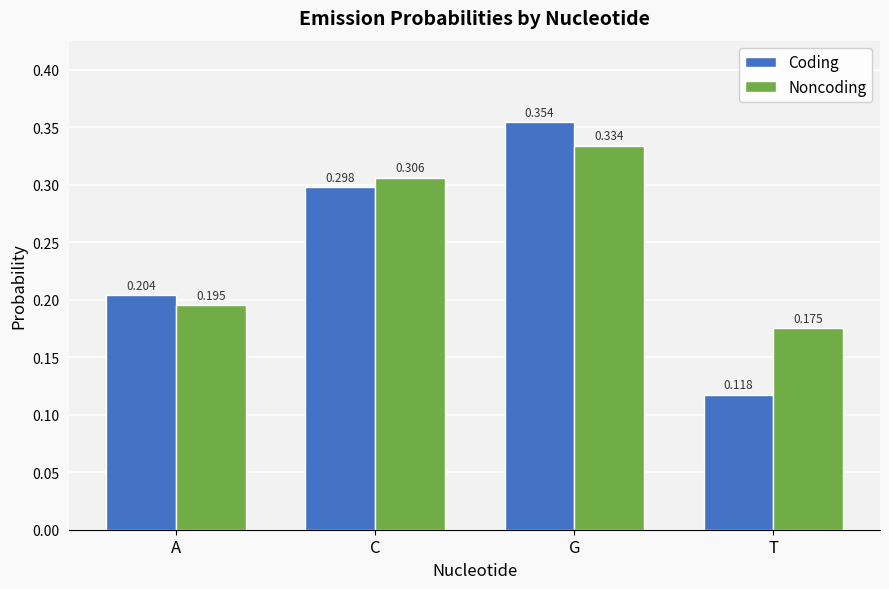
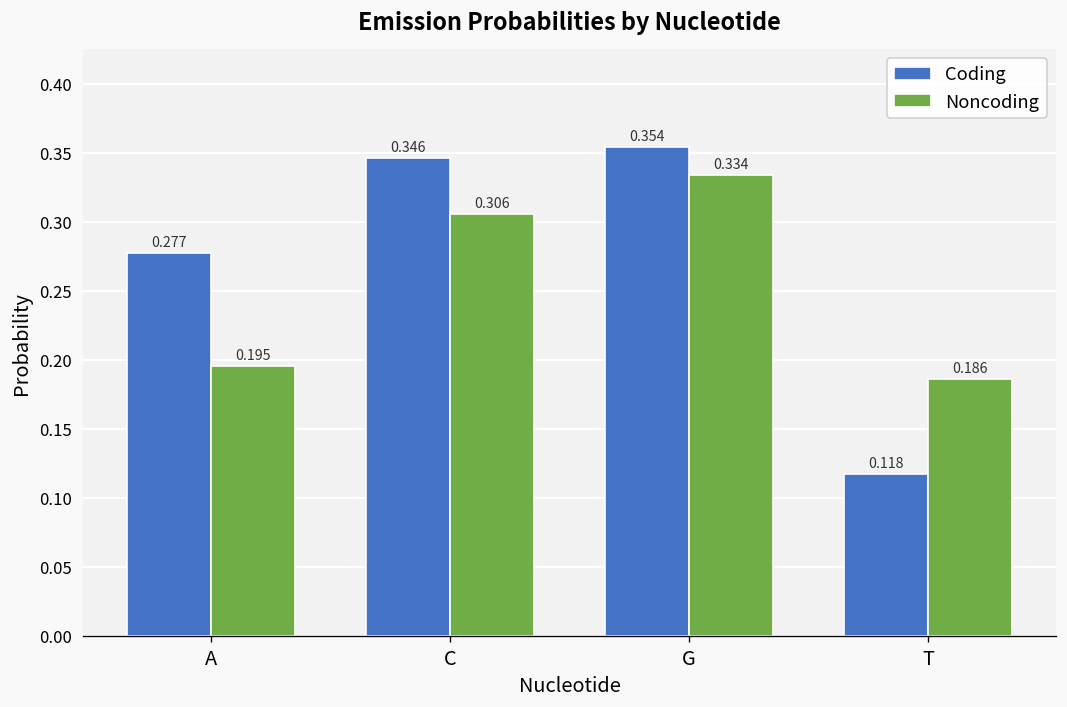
Coding, A: 0.204 -> 0.277
Coding, C: 0.298 -> 0.346
Noncoding, T: 0.175 -> 0.186
